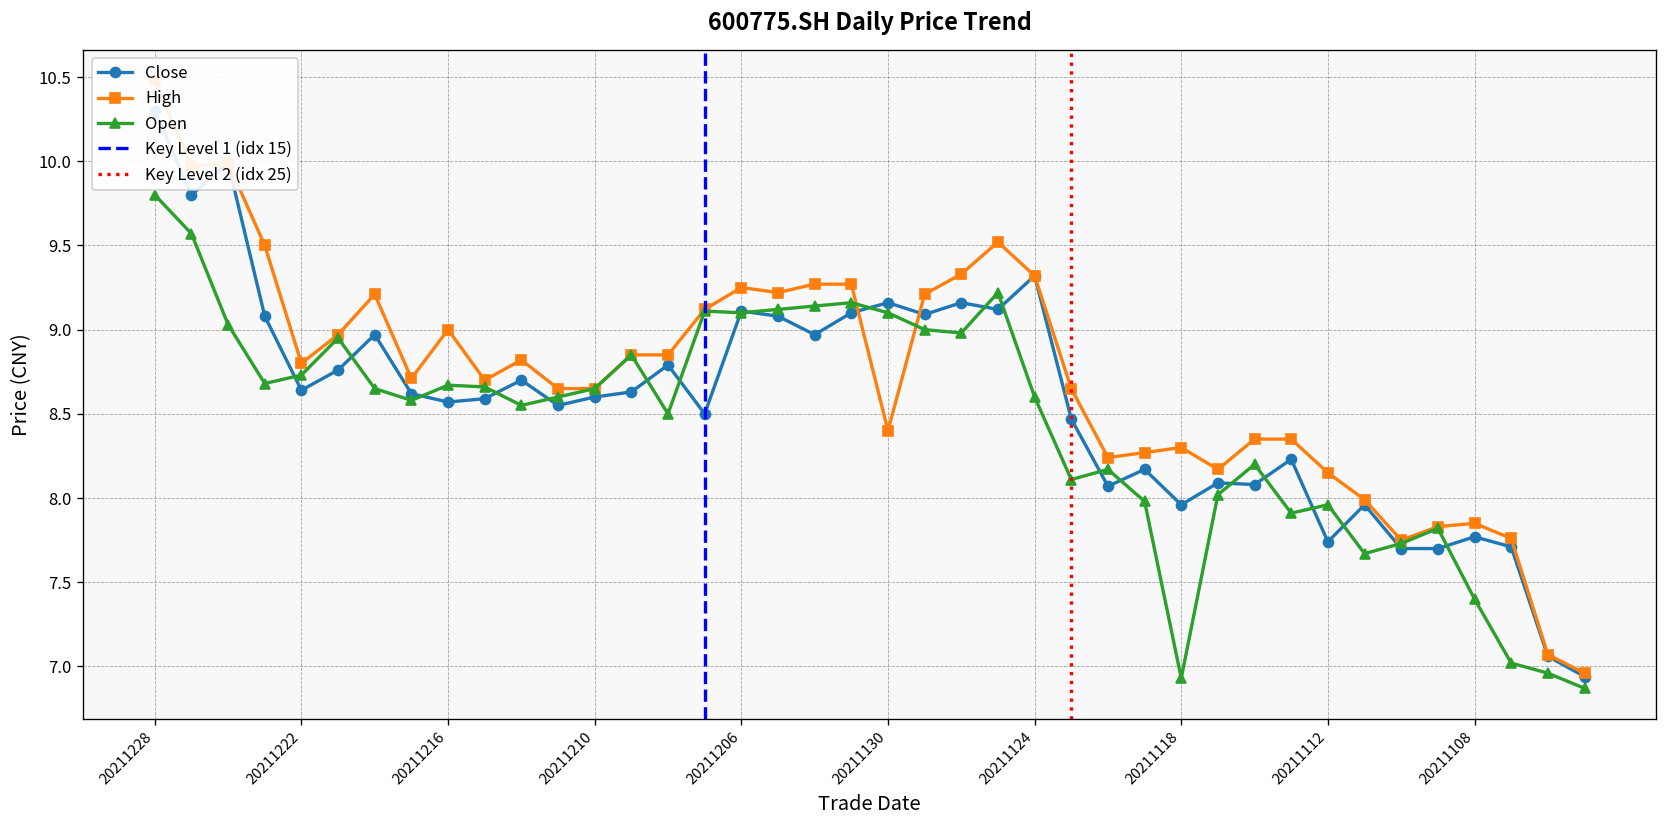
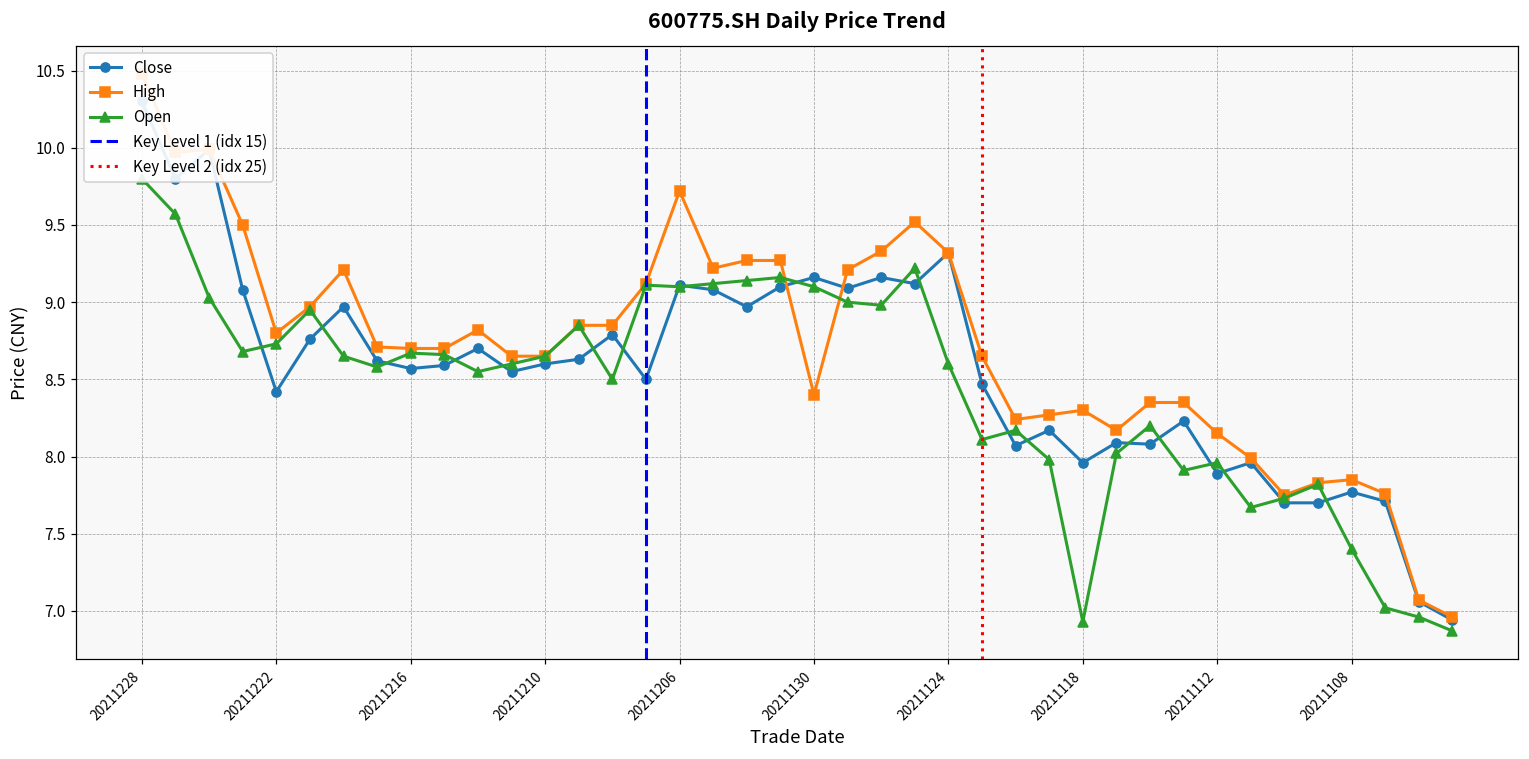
Close, 20211222: 8.64 -> 8.42
High, 20211216: 9.0 -> 8.7
High, 20211206: 9.25 -> 9.72
Close, 20211112: 7.74 -> 7.89
